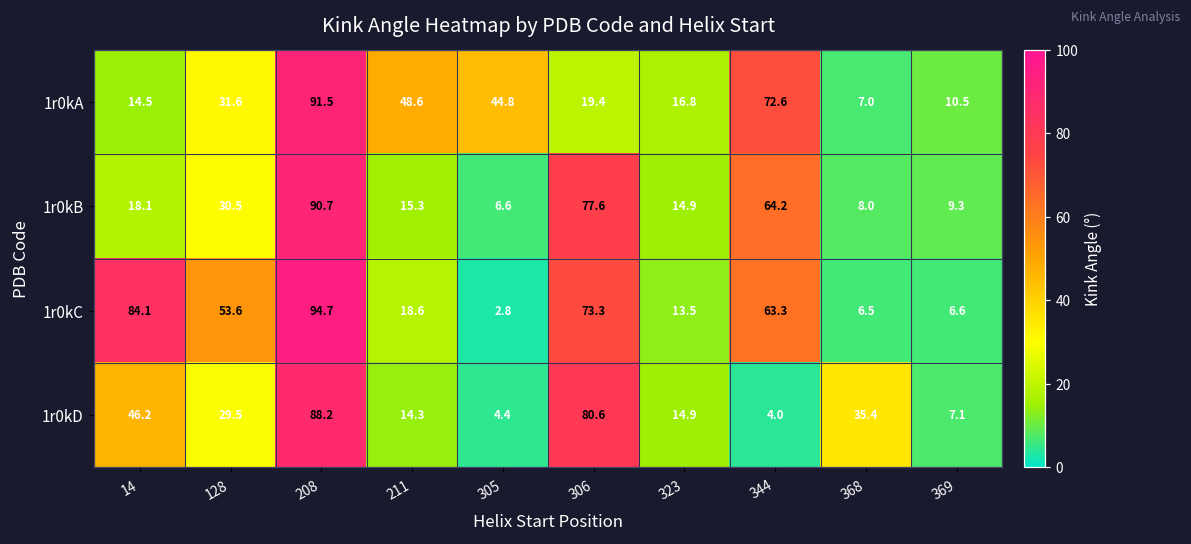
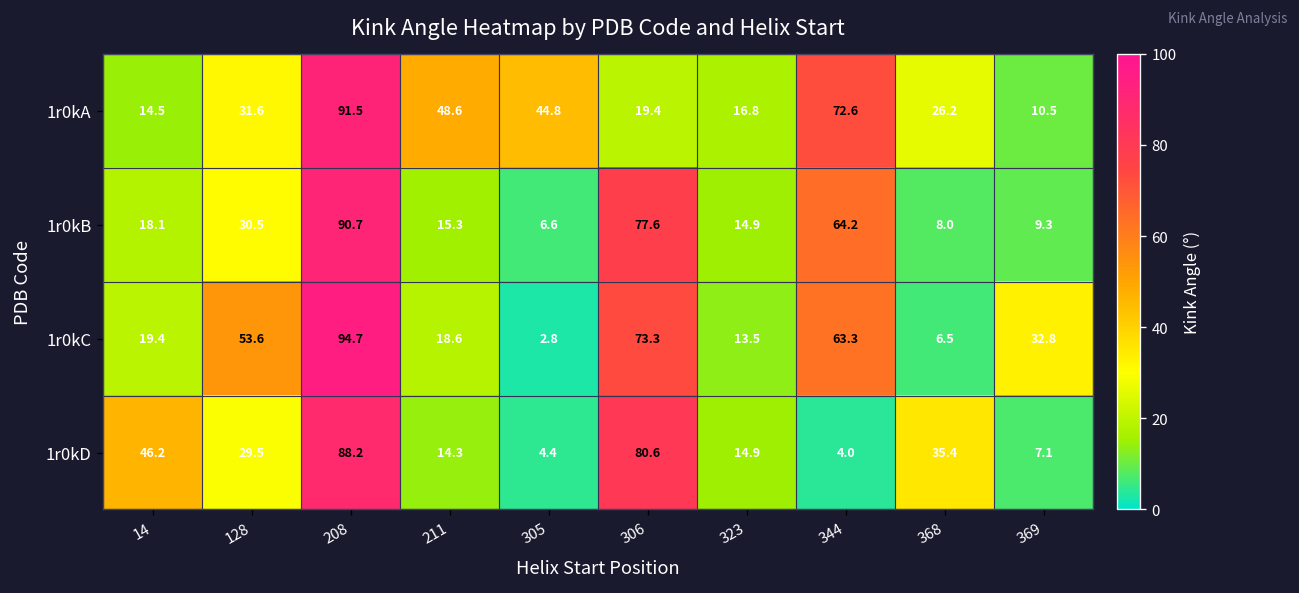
1r0kA, 368: 7.0 -> 26.2
1r0kC, 14: 84.1 -> 19.4
1r0kC, 369: 6.6 -> 32.8
